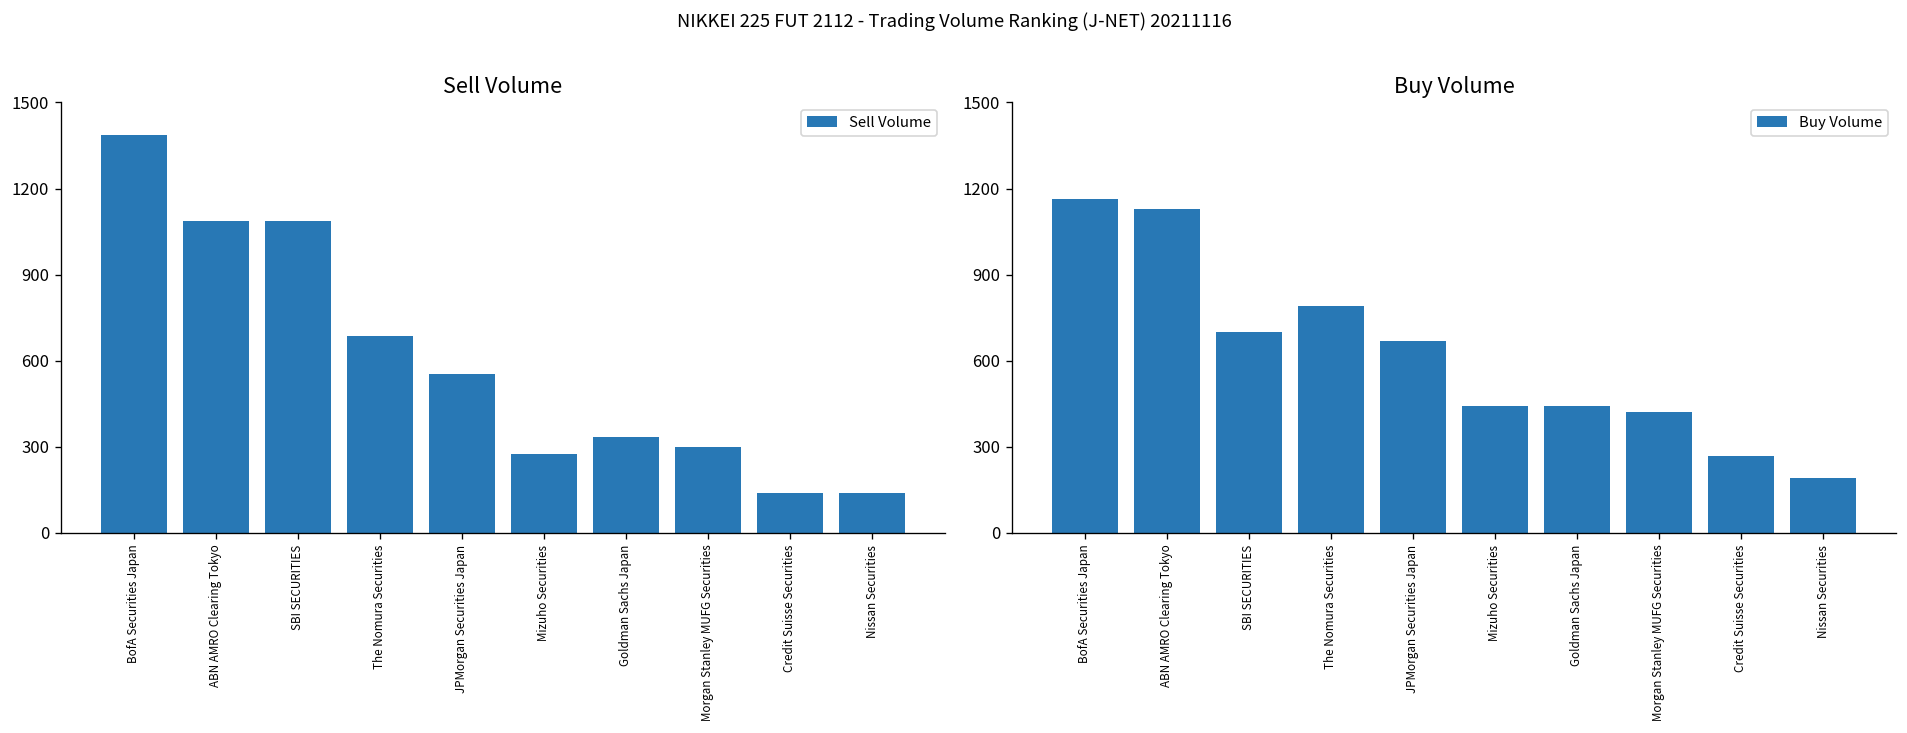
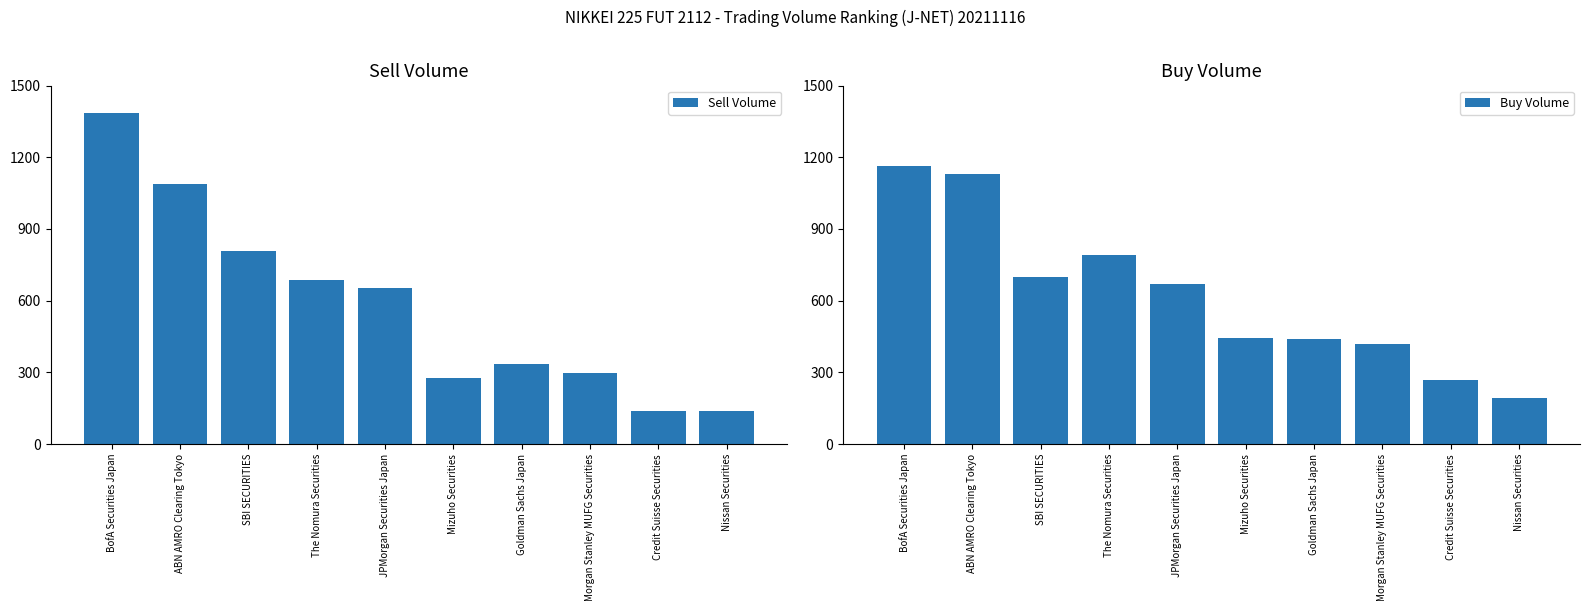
Sell Volume, SBI SECURITIES: 1090 -> 810
Sell Volume, JPMorgan Securities Japan: 550 -> 650
